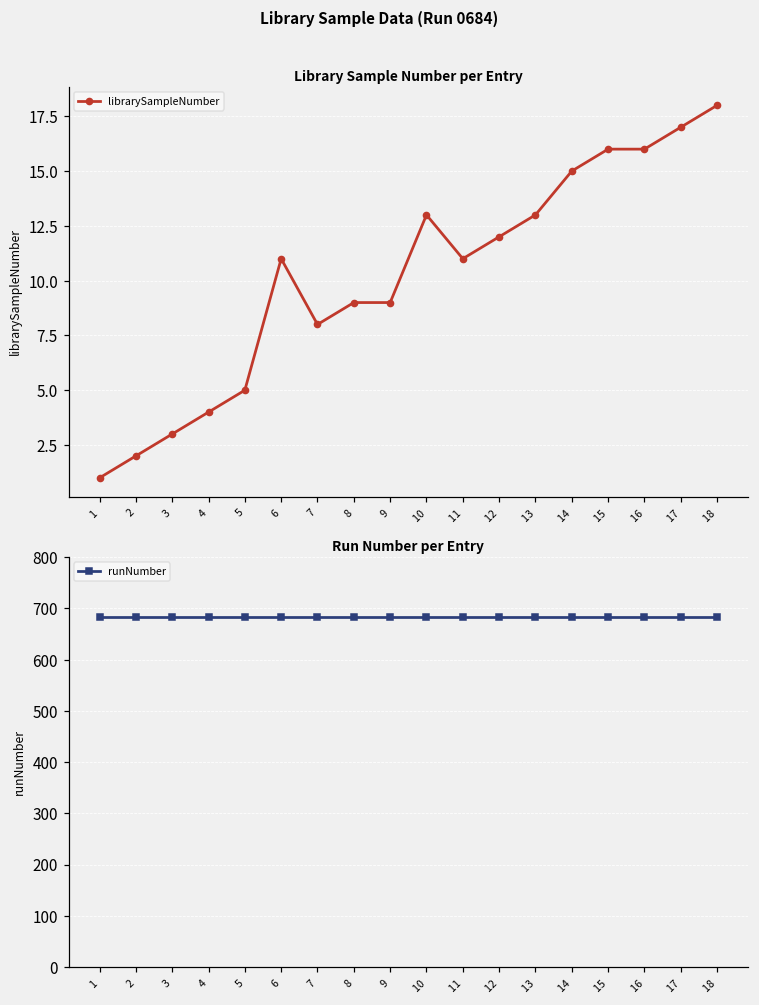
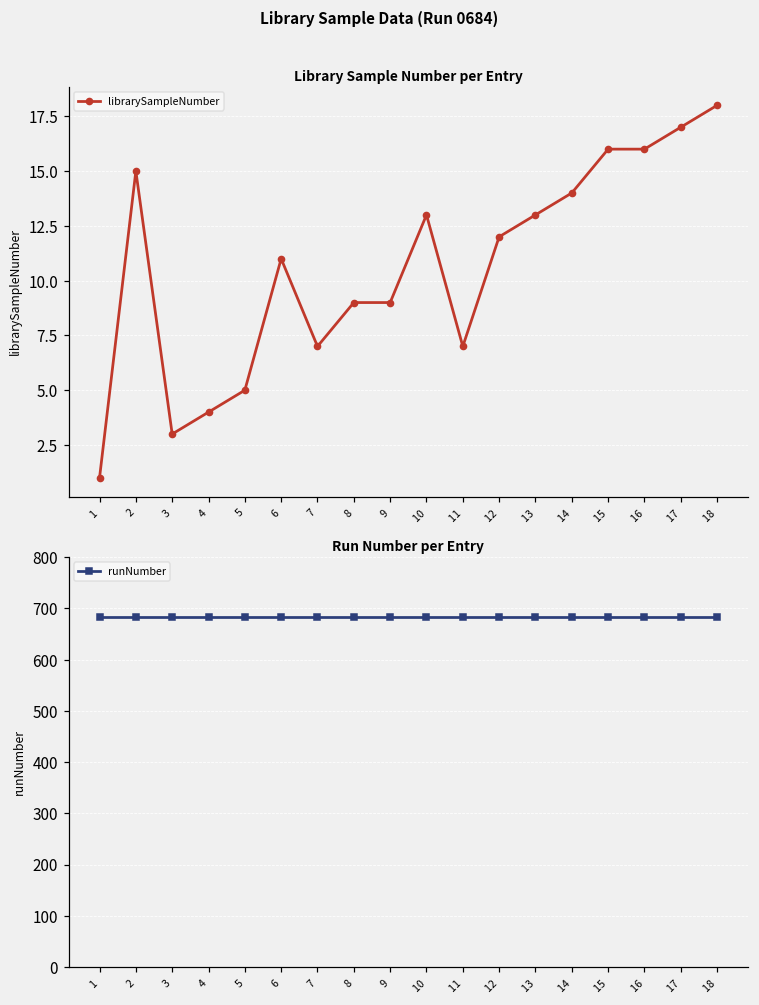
Library Sample Number per Entry, 2: 2 -> 15
Library Sample Number per Entry, 7: 8 -> 7
Library Sample Number per Entry, 11: 11 -> 7
Library Sample Number per Entry, 14: 15 -> 14
